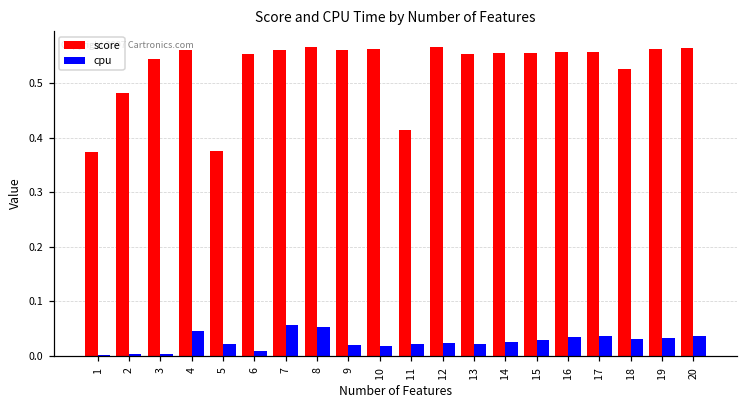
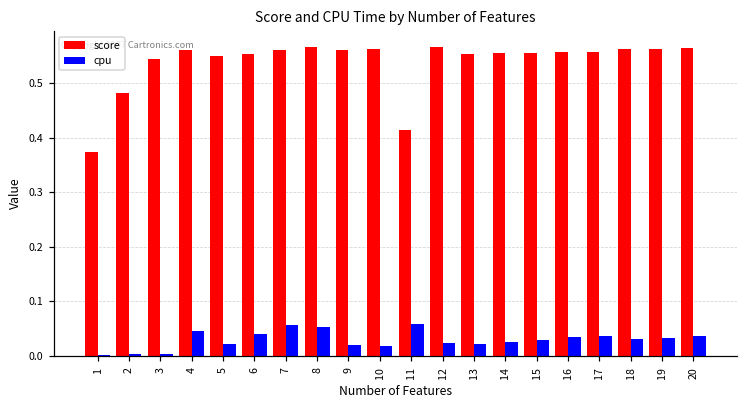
score, 5: 0.37 -> 0.55
cpu, 6: 0.01 -> 0.04
cpu, 11: 0.02 -> 0.06
score, 18: 0.53 -> 0.56
